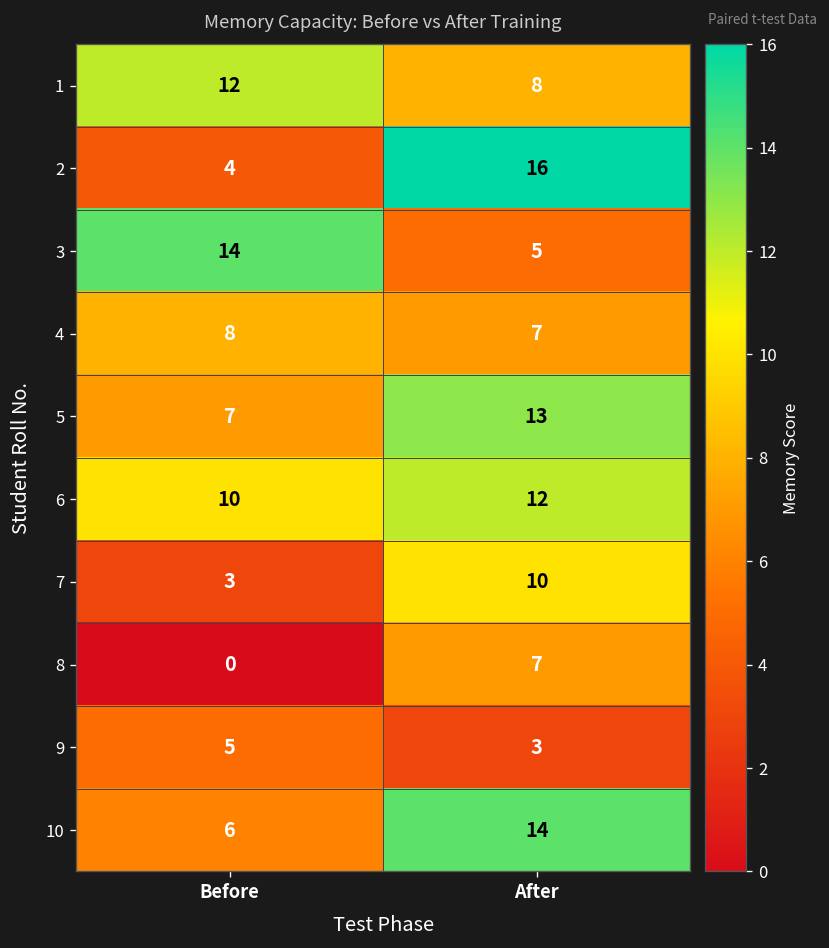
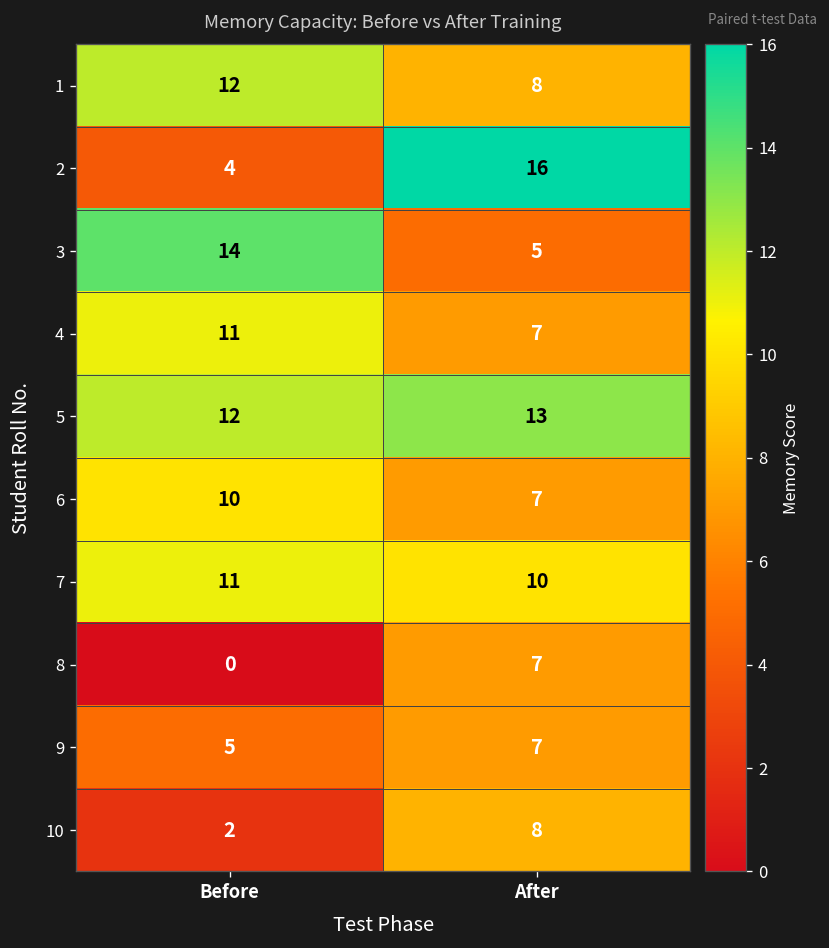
4, Before: 8 -> 11
5, Before: 7 -> 12
6, After: 12 -> 7
7, Before: 3 -> 11
9, After: 3 -> 7
10, Before: 6 -> 2
10, After: 14 -> 8
